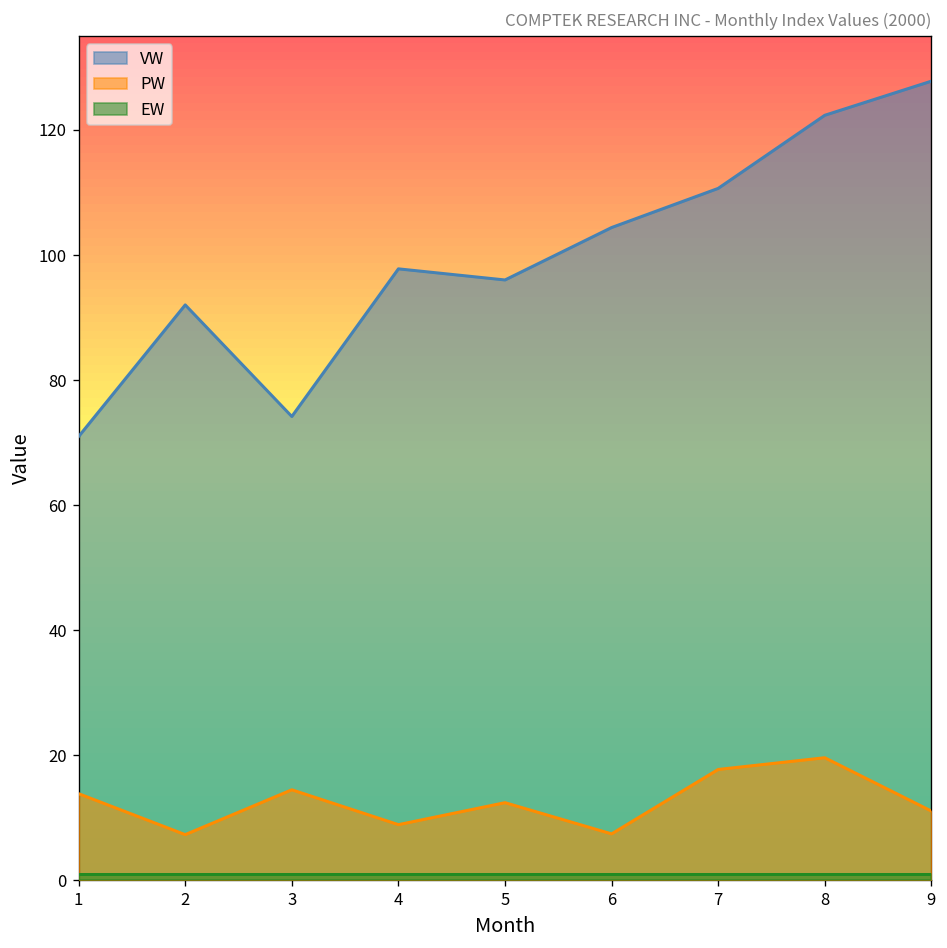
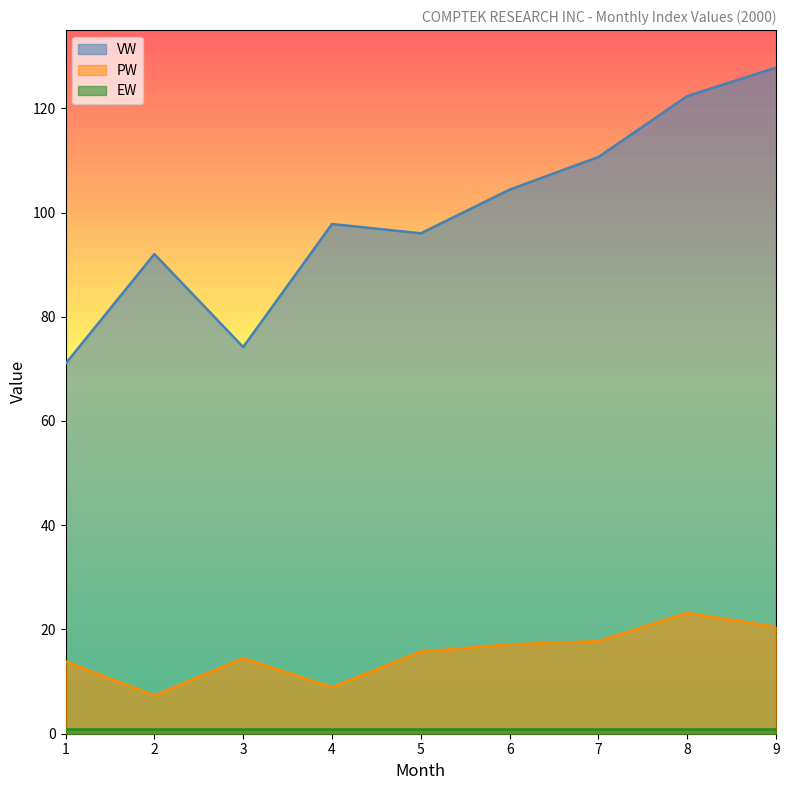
PW, 5: 12 -> 16
PW, 6: 7 -> 17
PW, 8: 20 -> 23
PW, 9: 11 -> 21
